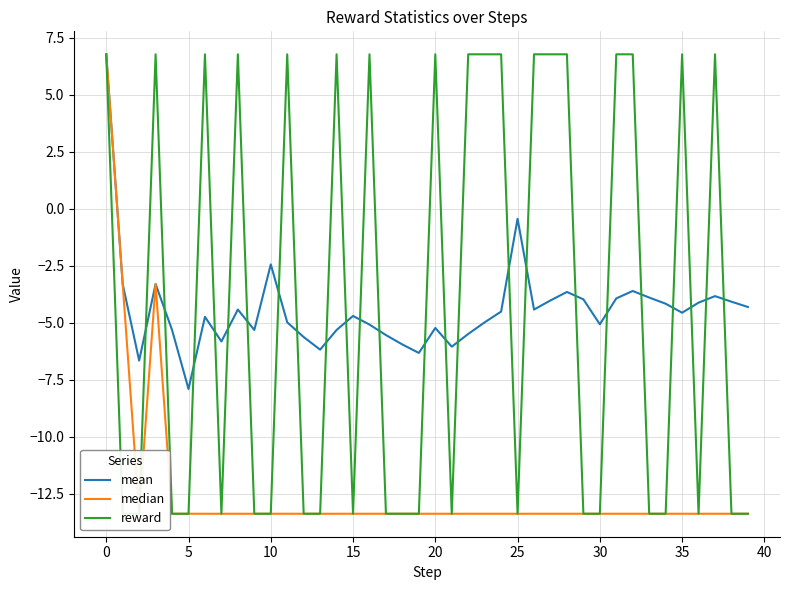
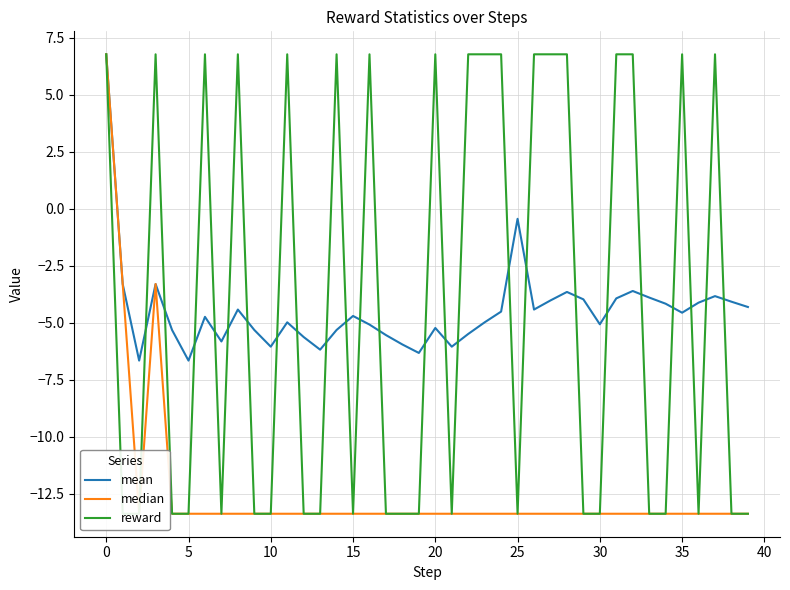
mean, 5: -7.9 -> -6.7
mean, 10: -2.4 -> -6.0
